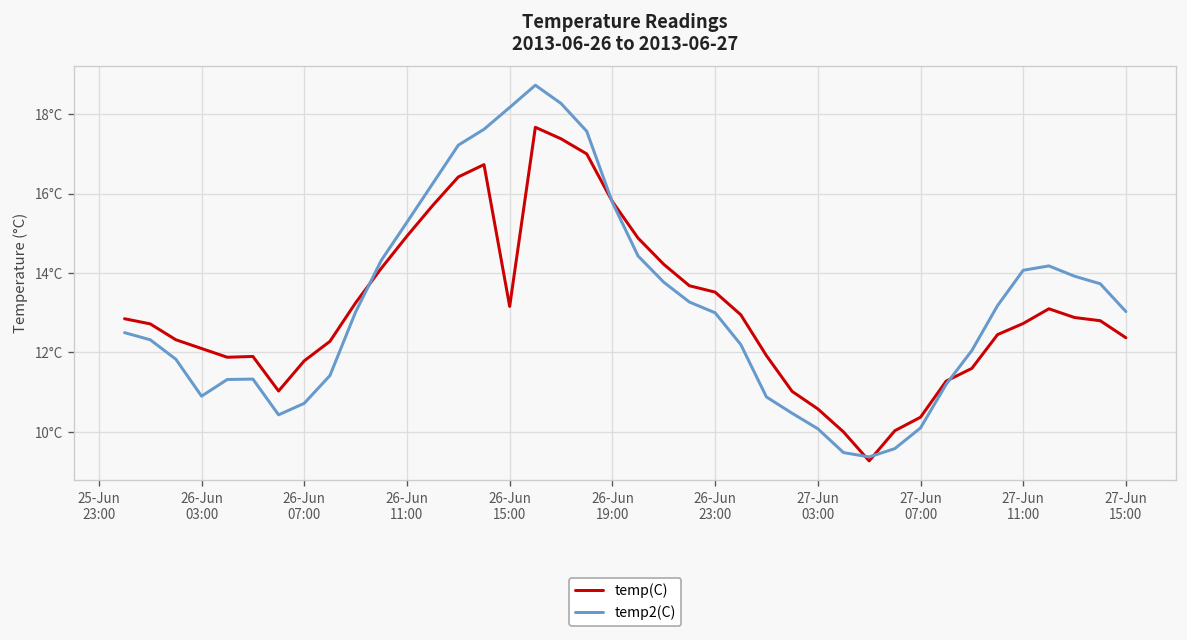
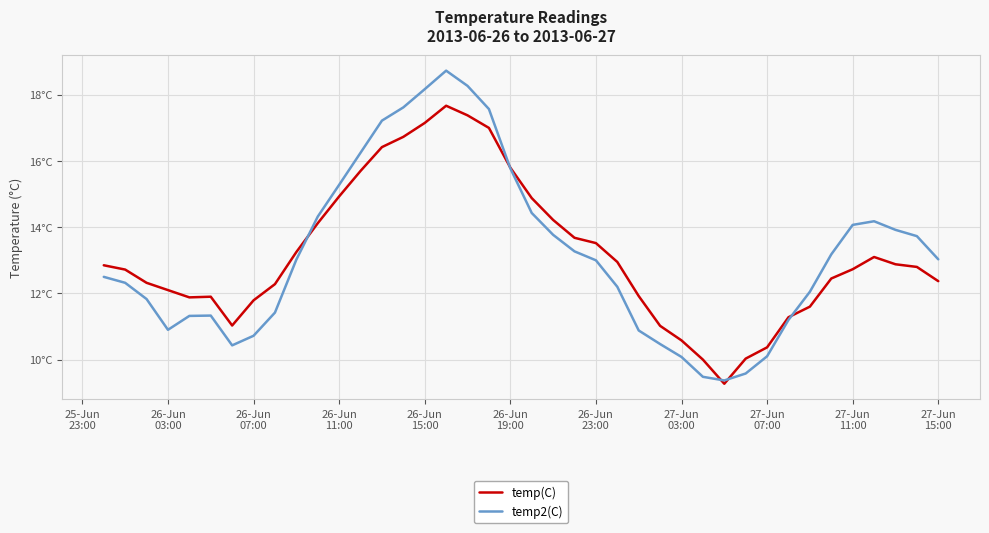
temp(C), 26-Jun 15:00: 13.2°C -> 17.2°C
